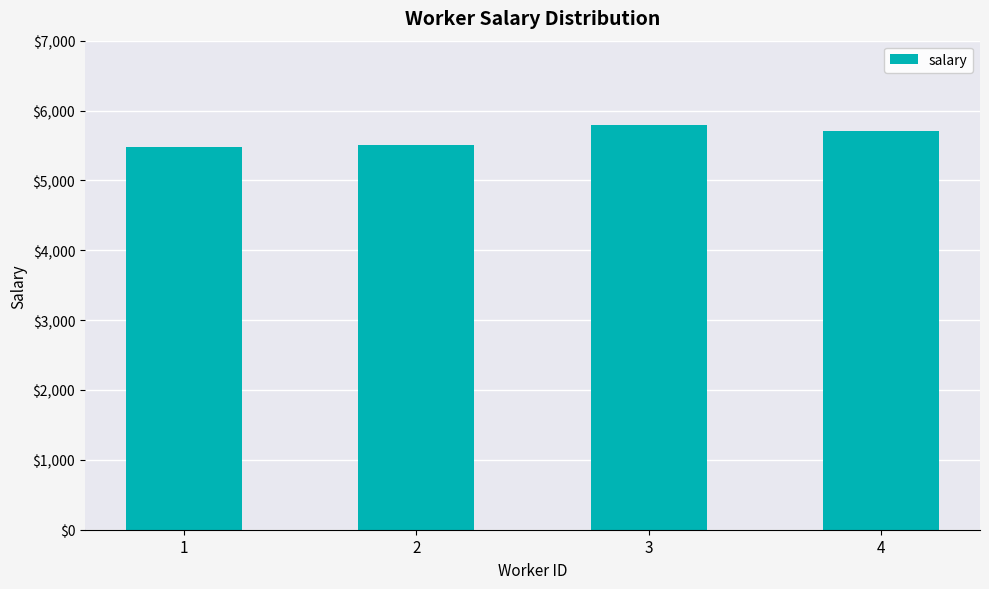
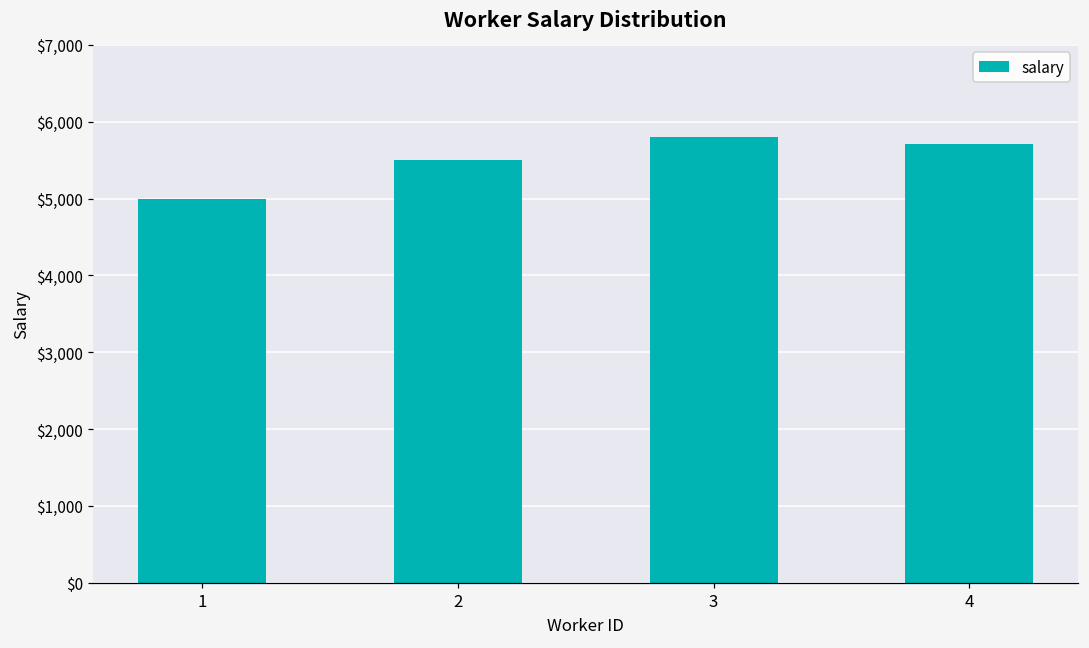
1: $5,500 -> $5,000
